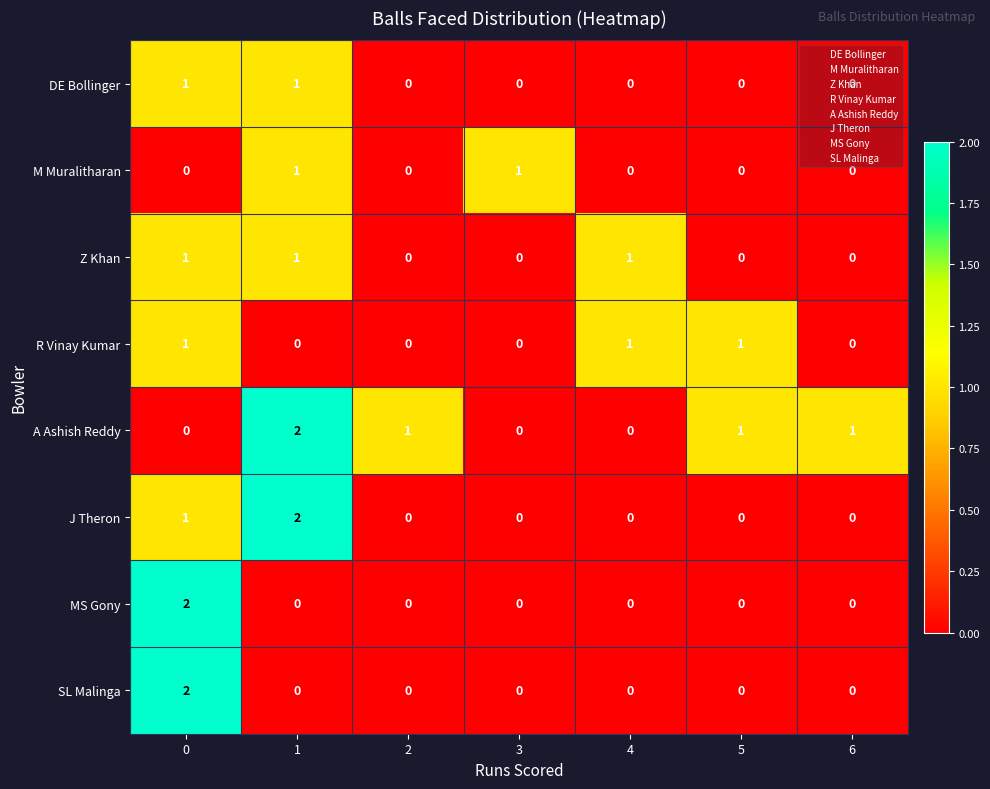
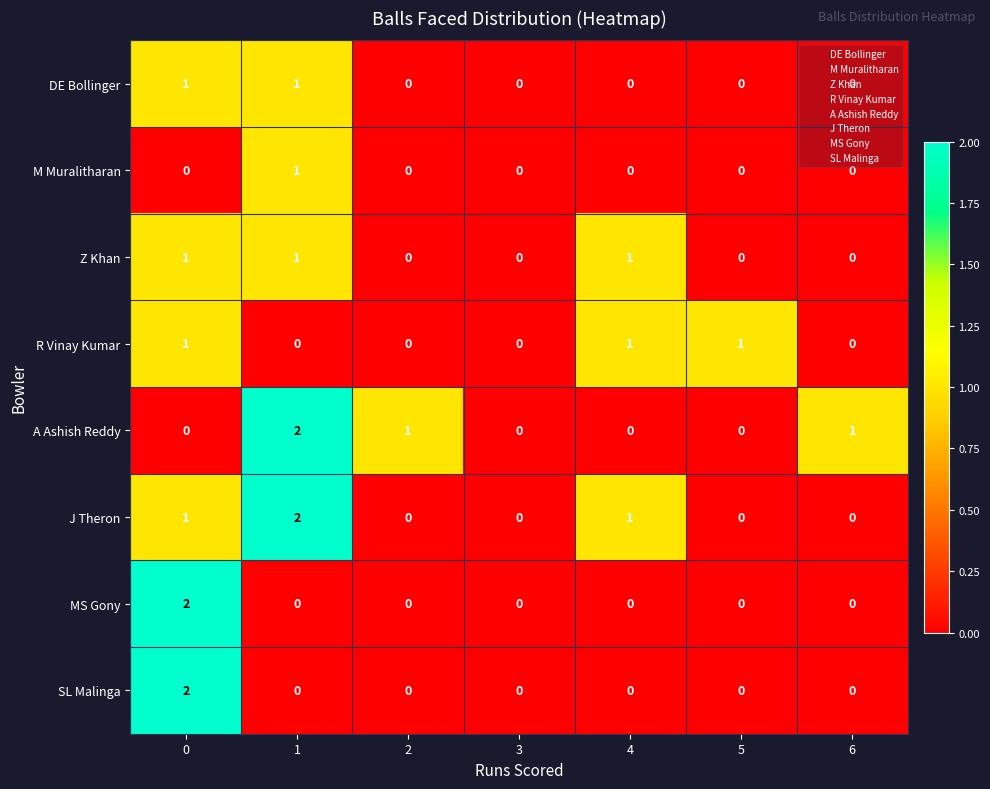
M Muralitharan, 3: 1 -> 0
A Ashish Reddy, 5: 1 -> 0
J Theron, 4: 0 -> 1
